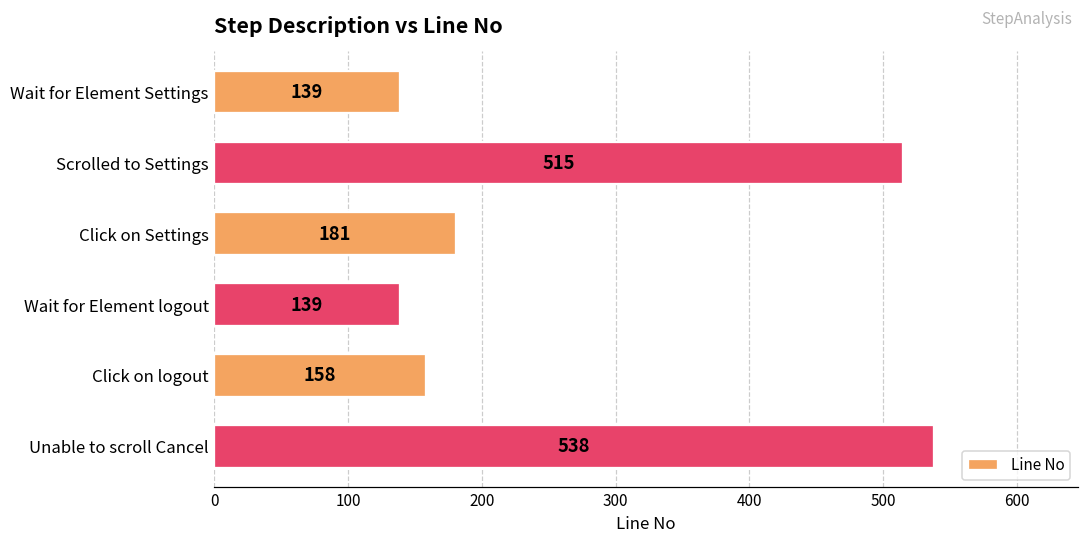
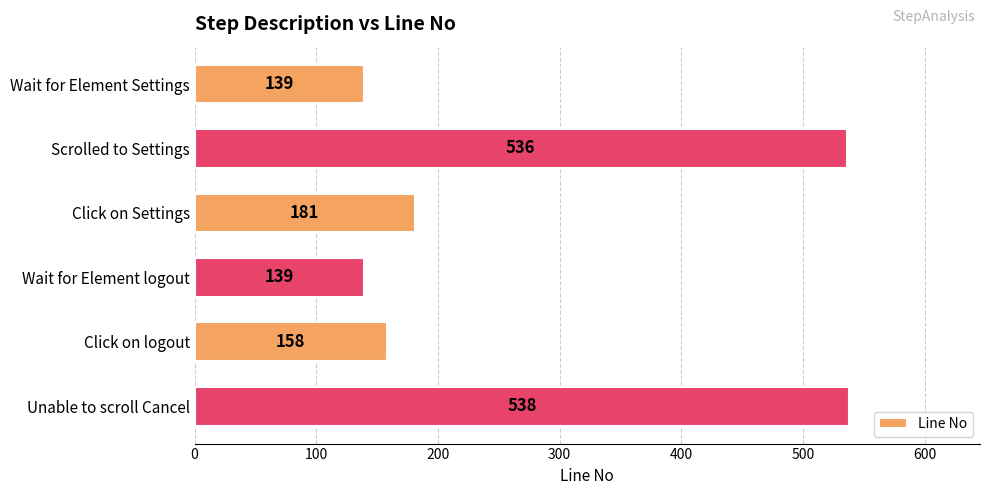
Scrolled to Settings: 515 -> 536
